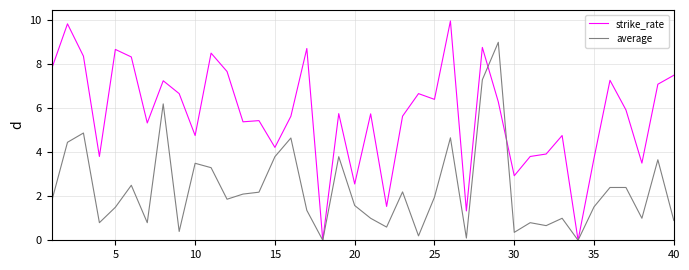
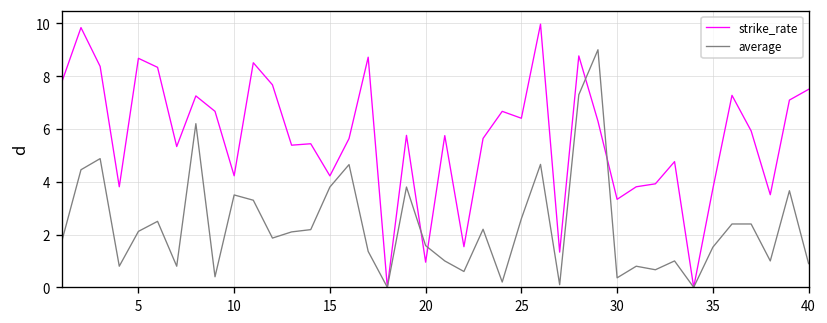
average, 5: 1.5 -> 2.1
strike_rate, 10: 4.8 -> 4.2
strike_rate, 20: 2.6 -> 1.0
average, 25: 2.0 -> 2.6
strike_rate, 30: 2.9 -> 3.3
